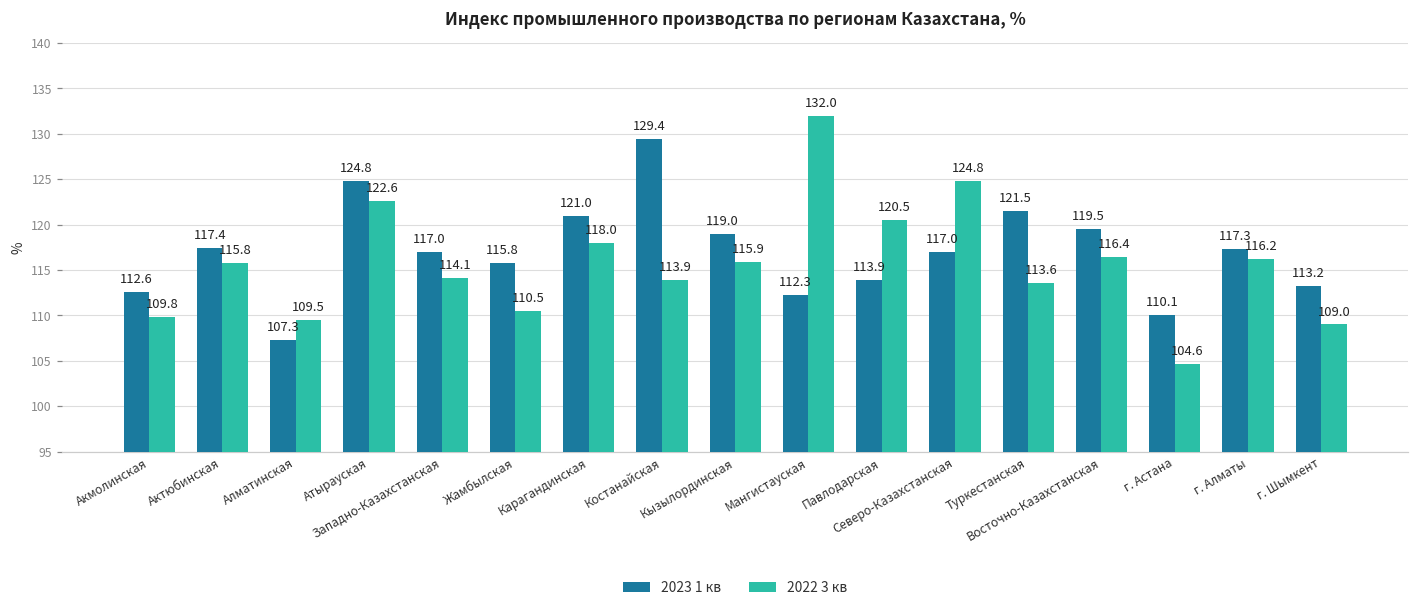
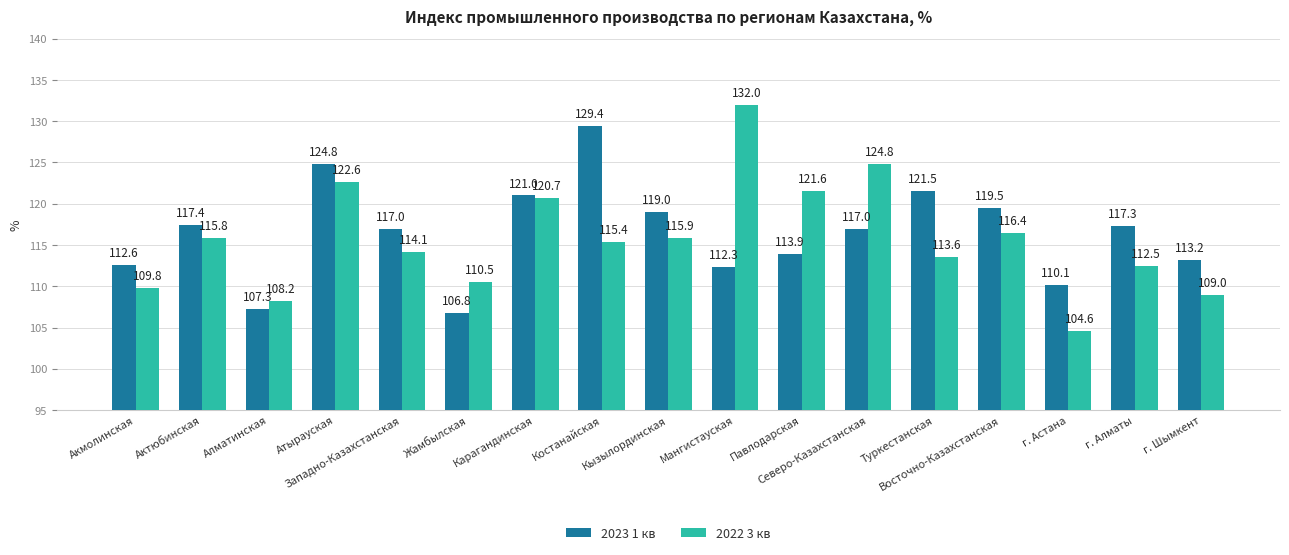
2022 3 кв, Алматинская: 109.5 -> 108.2
2023 1 кв, Жамбылская: 115.8 -> 106.8
2022 3 кв, Карагандинская: 118.0 -> 120.7
2022 3 кв, Костанайская: 113.9 -> 115.4
2022 3 кв, Павлодарская: 120.5 -> 121.6
2022 3 кв, г. Алматы: 116.2 -> 112.5
